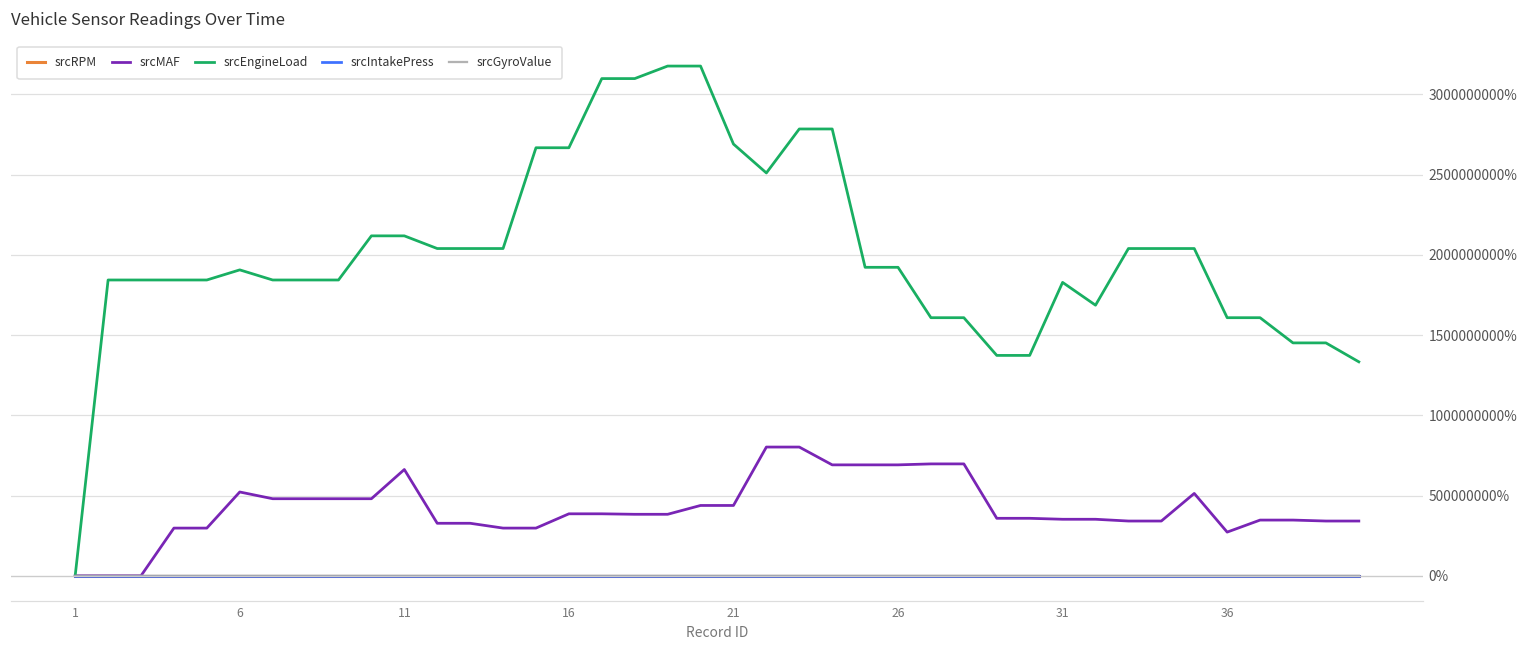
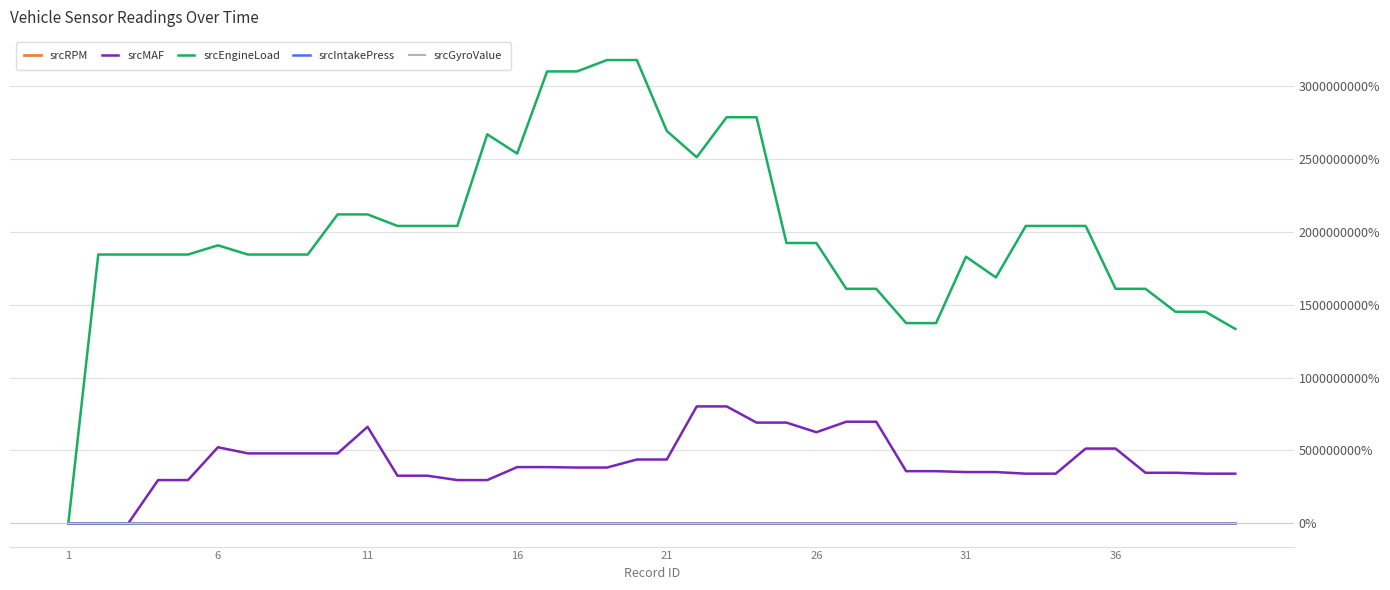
srcEngineLoad, 16: 2670000000% -> 2530000000%
srcMAF, 26: 690000000% -> 620000000%
srcMAF, 36: 270000000% -> 510000000%
